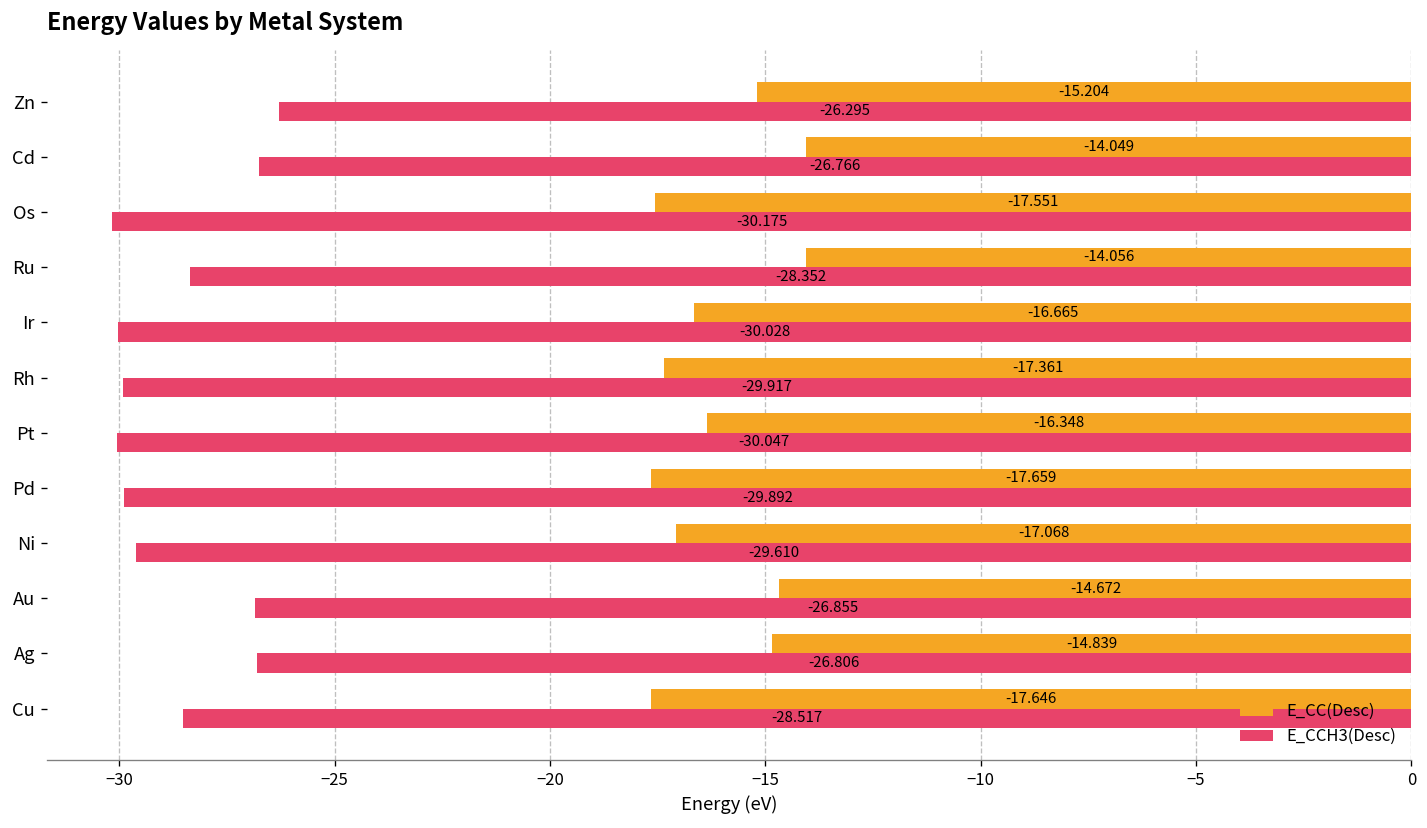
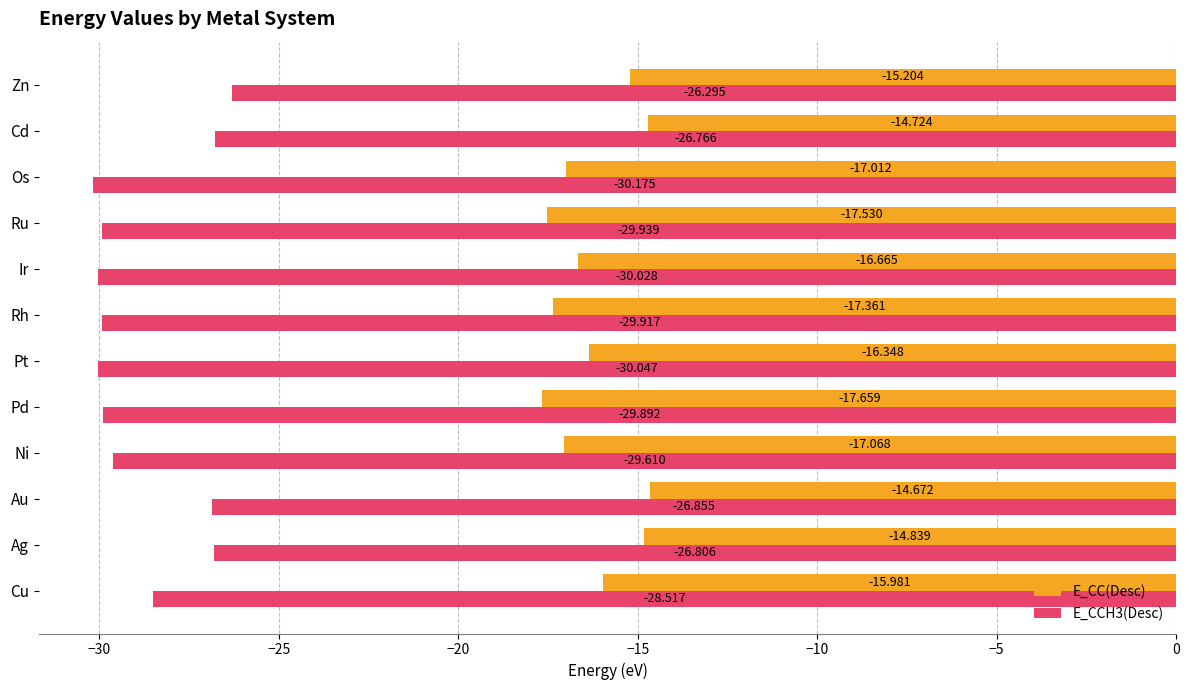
E_CC(Desc), Cd: -14.049 -> -14.724
E_CC(Desc), Os: -17.551 -> -17.012
E_CC(Desc), Ru: -14.056 -> -17.530
E_CCH3(Desc), Ru: -28.352 -> -29.939
E_CC(Desc), Cu: -17.646 -> -15.981
